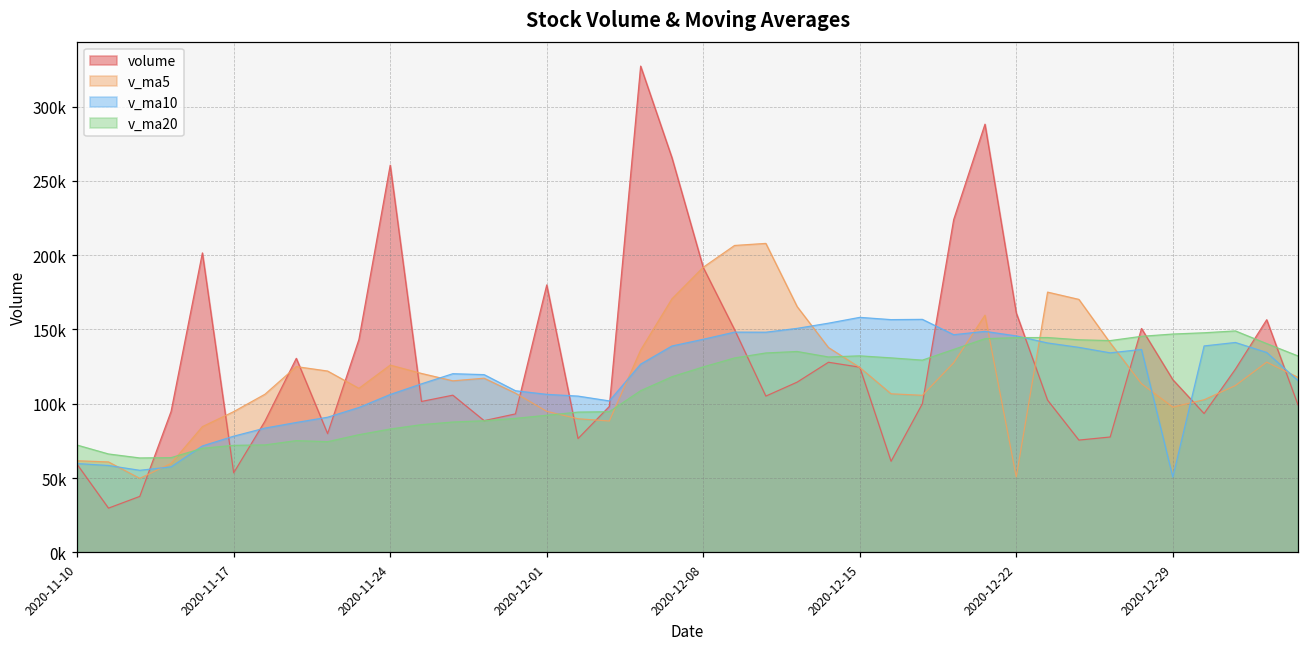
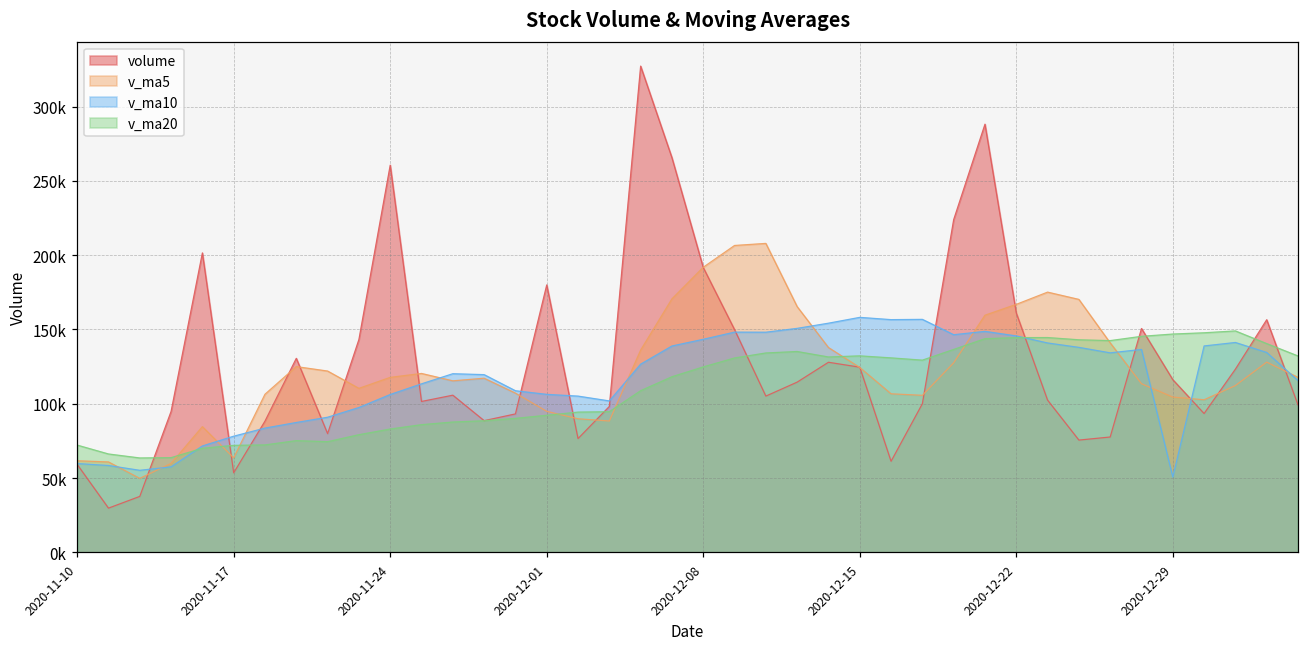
v_ma5, 2020-11-17: 95000 -> 64000
v_ma5, 2020-11-24: 126000 -> 118000
v_ma5, 2020-12-22: 51000 -> 167000
v_ma5, 2020-12-29: 98000 -> 105000
